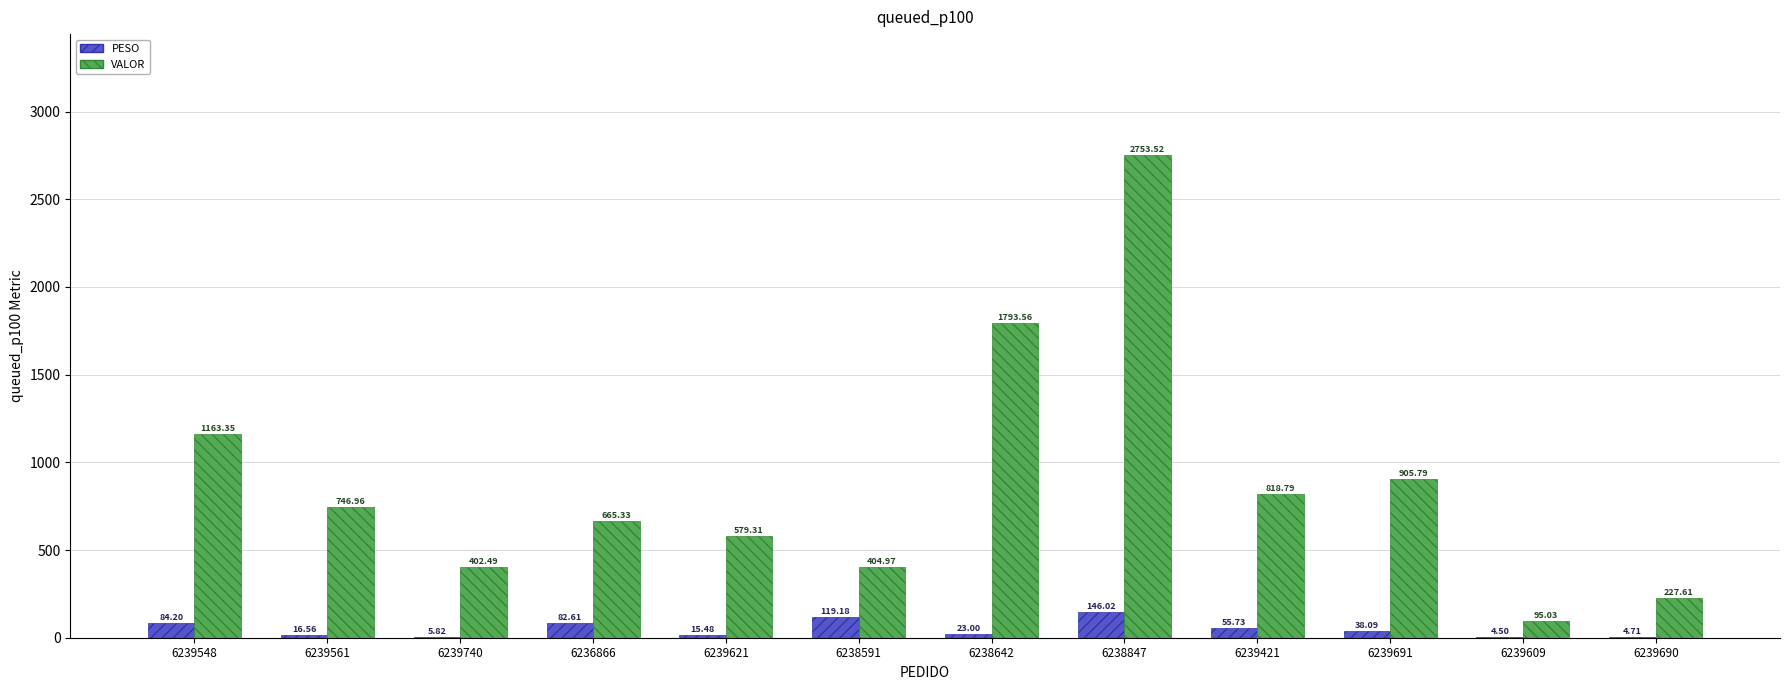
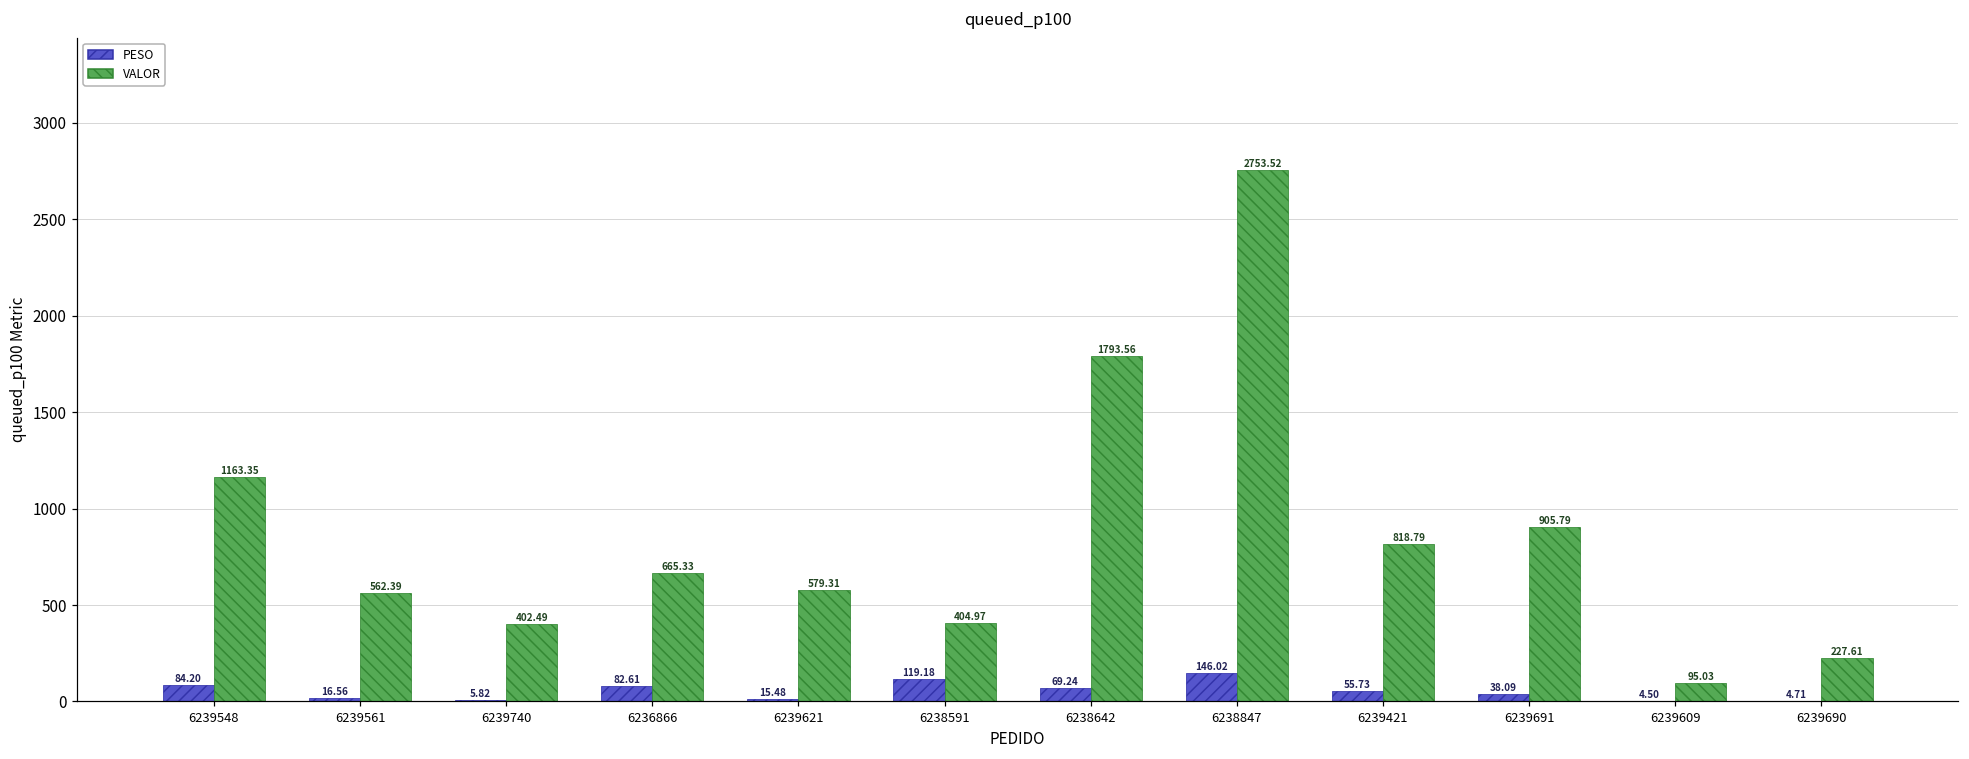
VALOR, 6239561: 746.96 -> 562.39
PESO, 6238642: 23.00 -> 69.24
